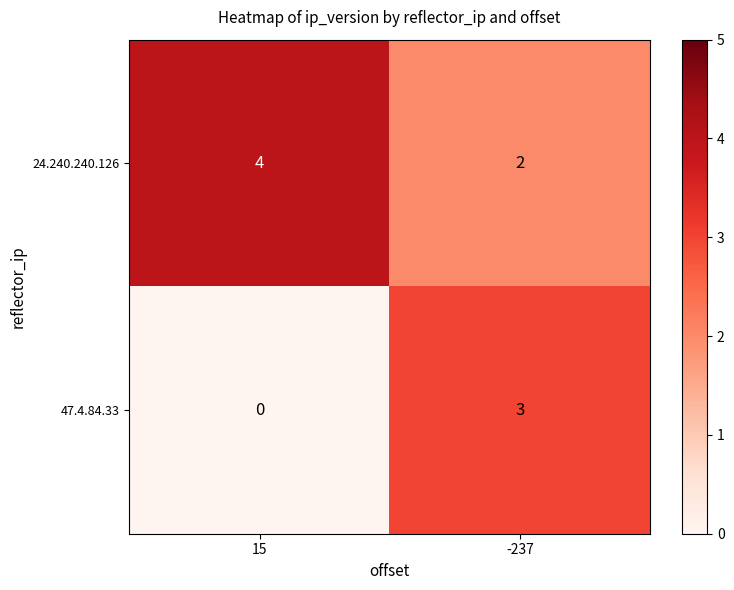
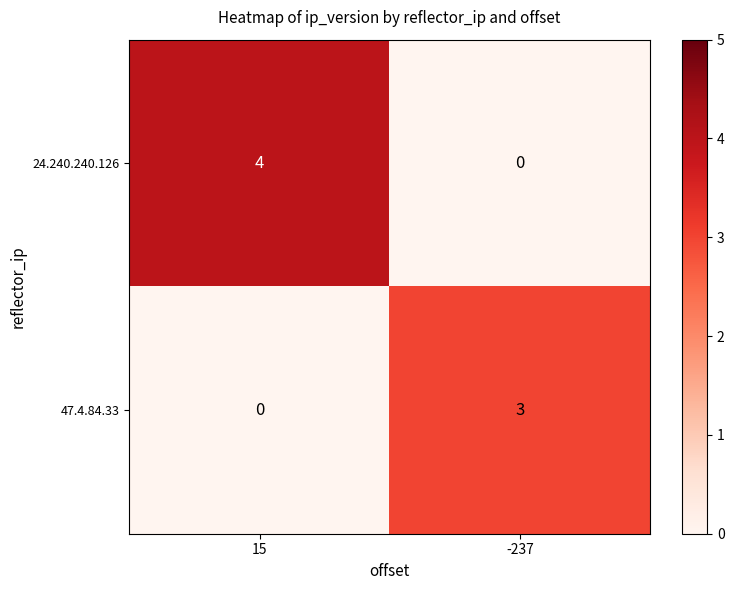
24.240.240.126, -237: 2 -> 0
